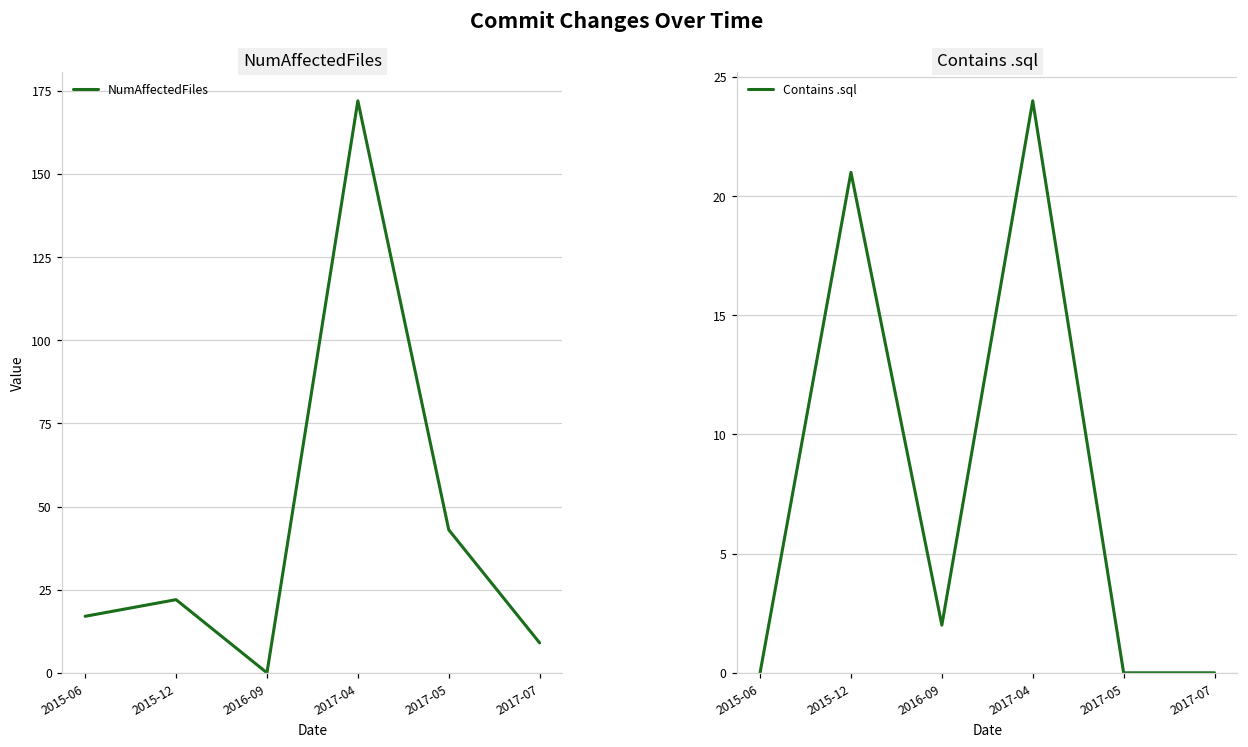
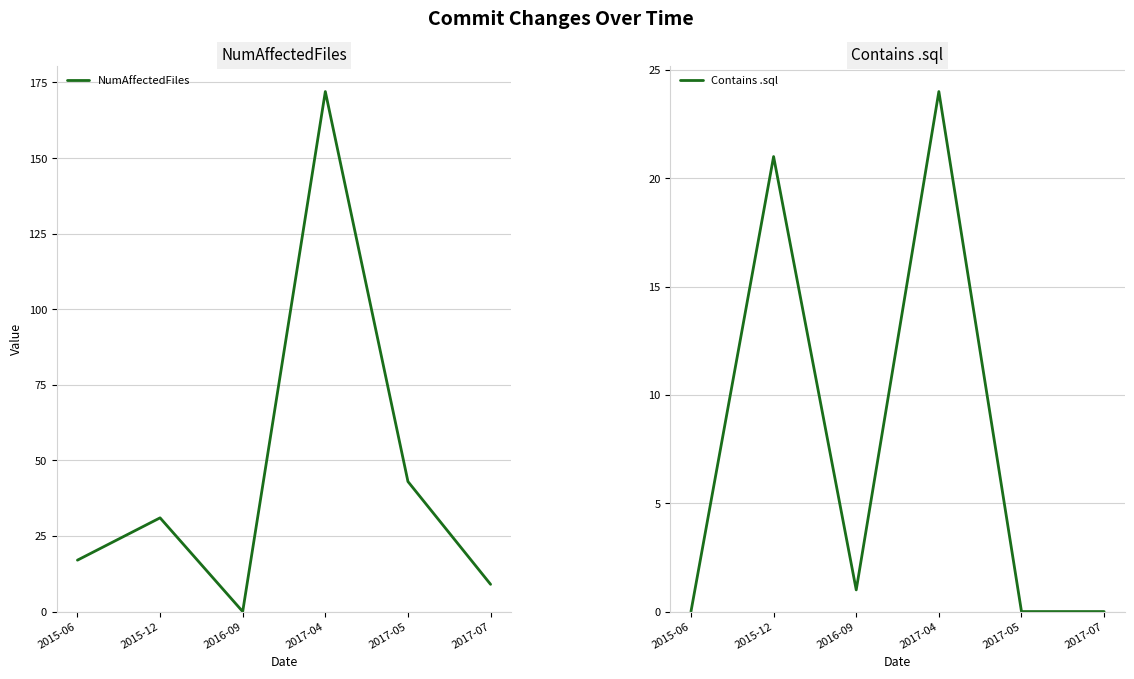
NumAffectedFiles, 2015-12: 22 -> 31
Contains .sql, 2016-09: 2 -> 1
